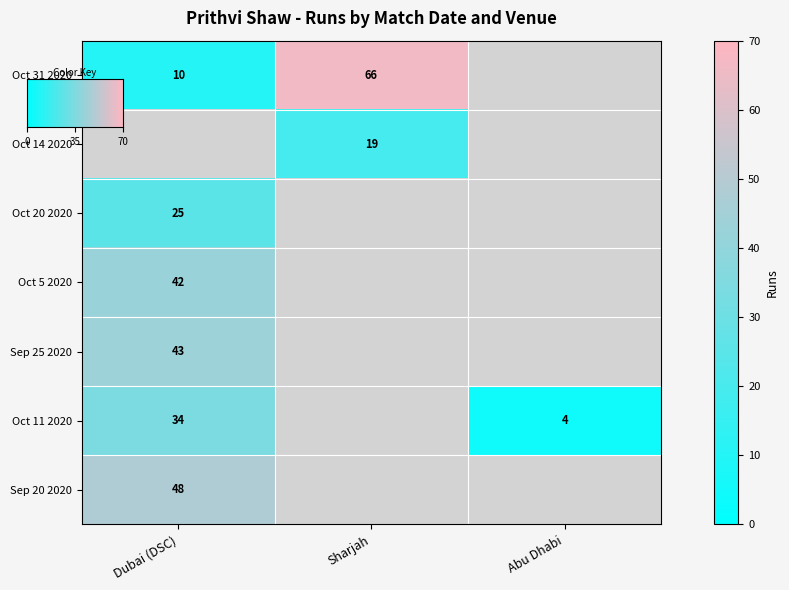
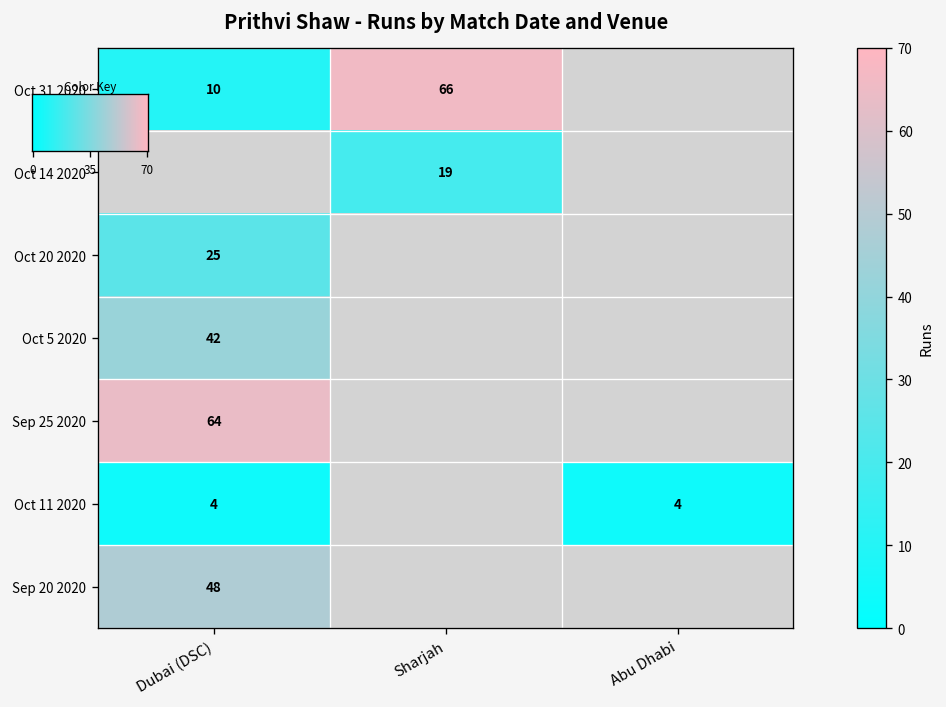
Sep 25 2020, Dubai (DSC): 43 -> 64
Oct 11 2020, Dubai (DSC): 34 -> 4
